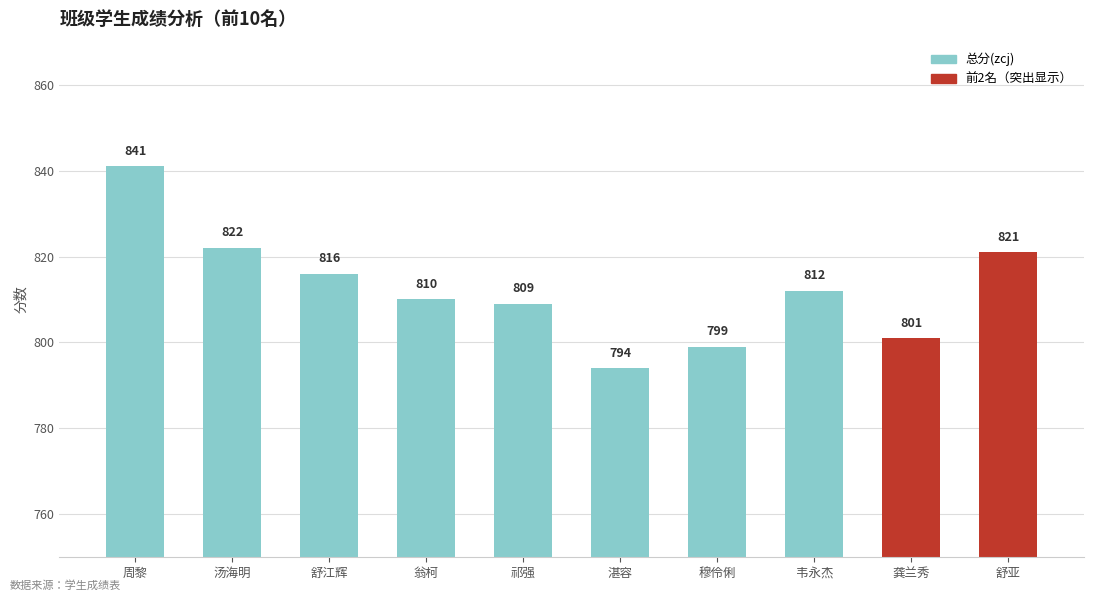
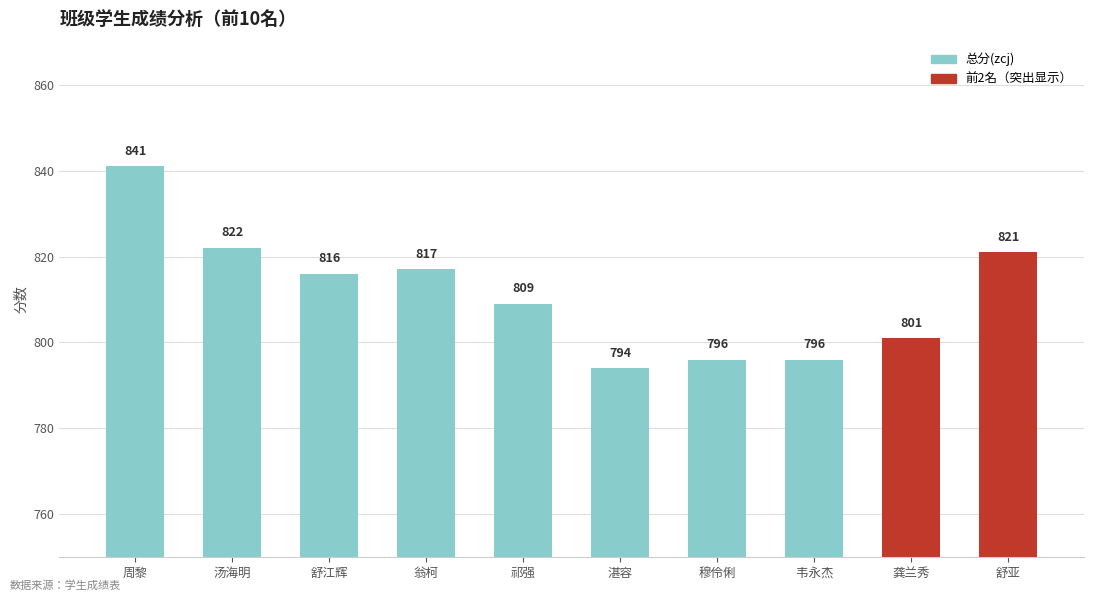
翁柯: 810 -> 817
穆伶俐: 799 -> 796
韦永杰: 812 -> 796
